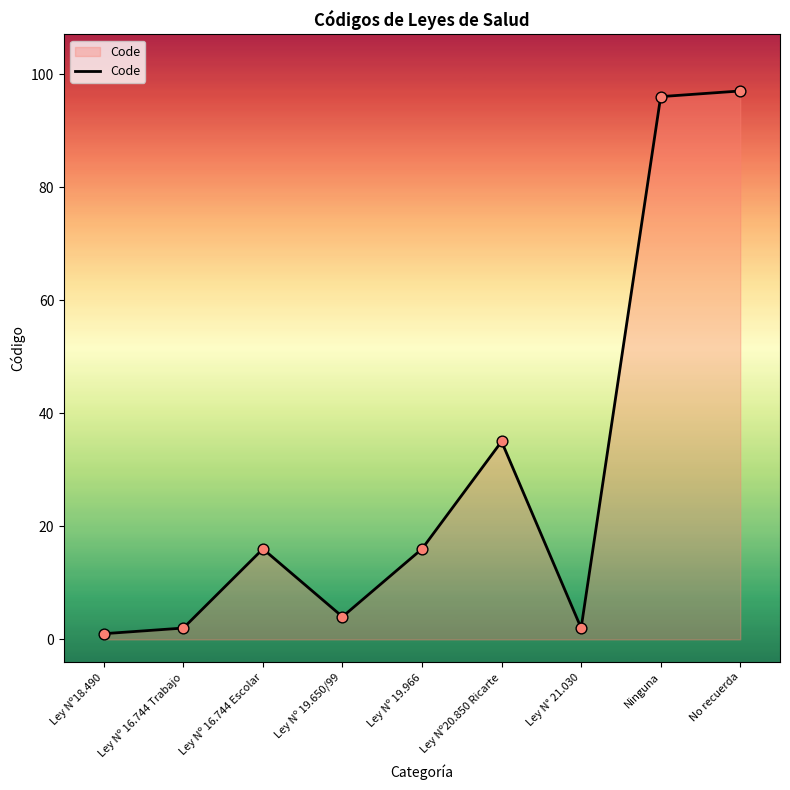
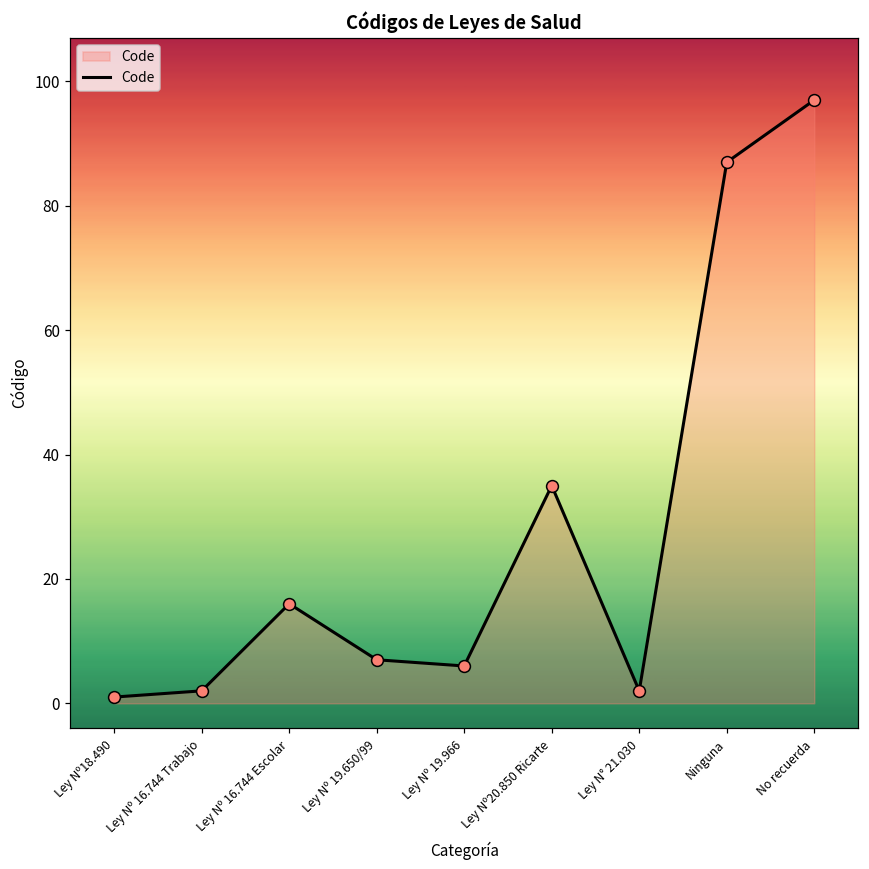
Ley Nº 19.650/99: 4 -> 7
Ley Nº 19.966: 16 -> 6
Ninguna: 96 -> 87
